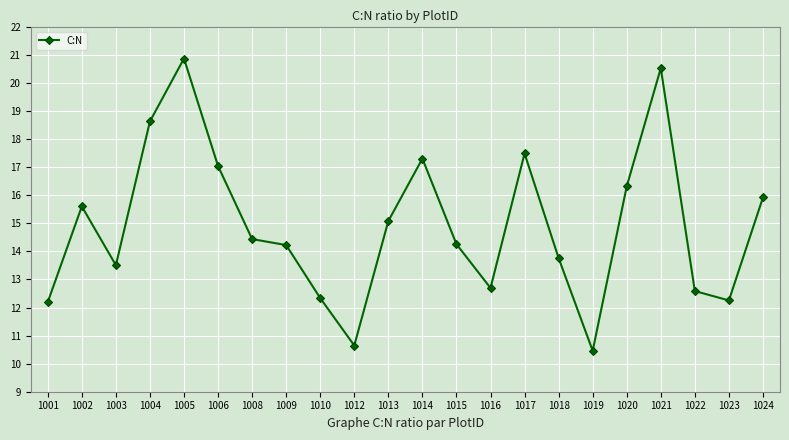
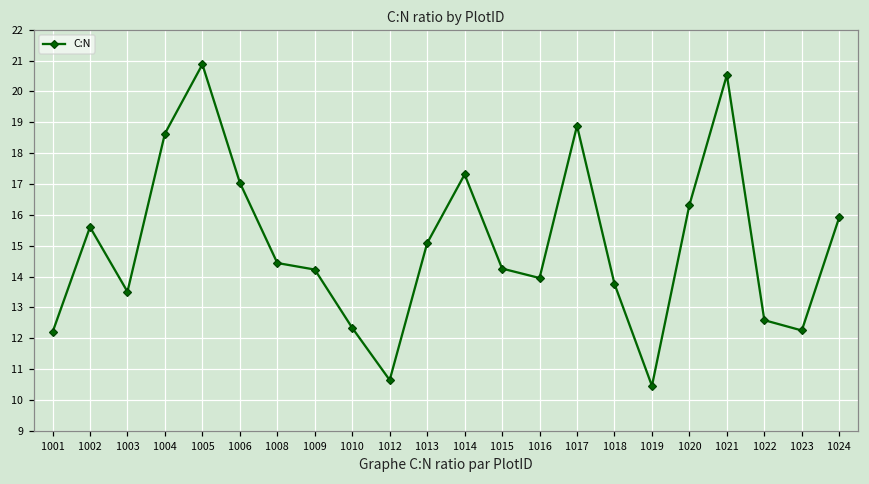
1016: 12.7 -> 14.0
1017: 17.5 -> 18.9
